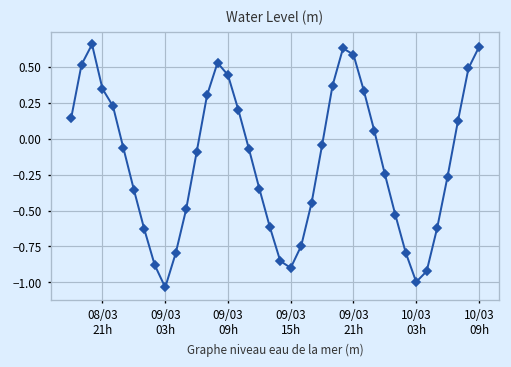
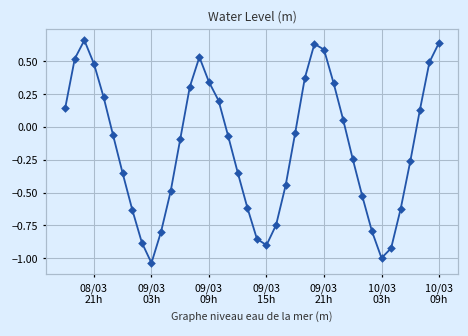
08/03 21h: 0.35 -> 0.48
09/03 09h: 0.44 -> 0.34
